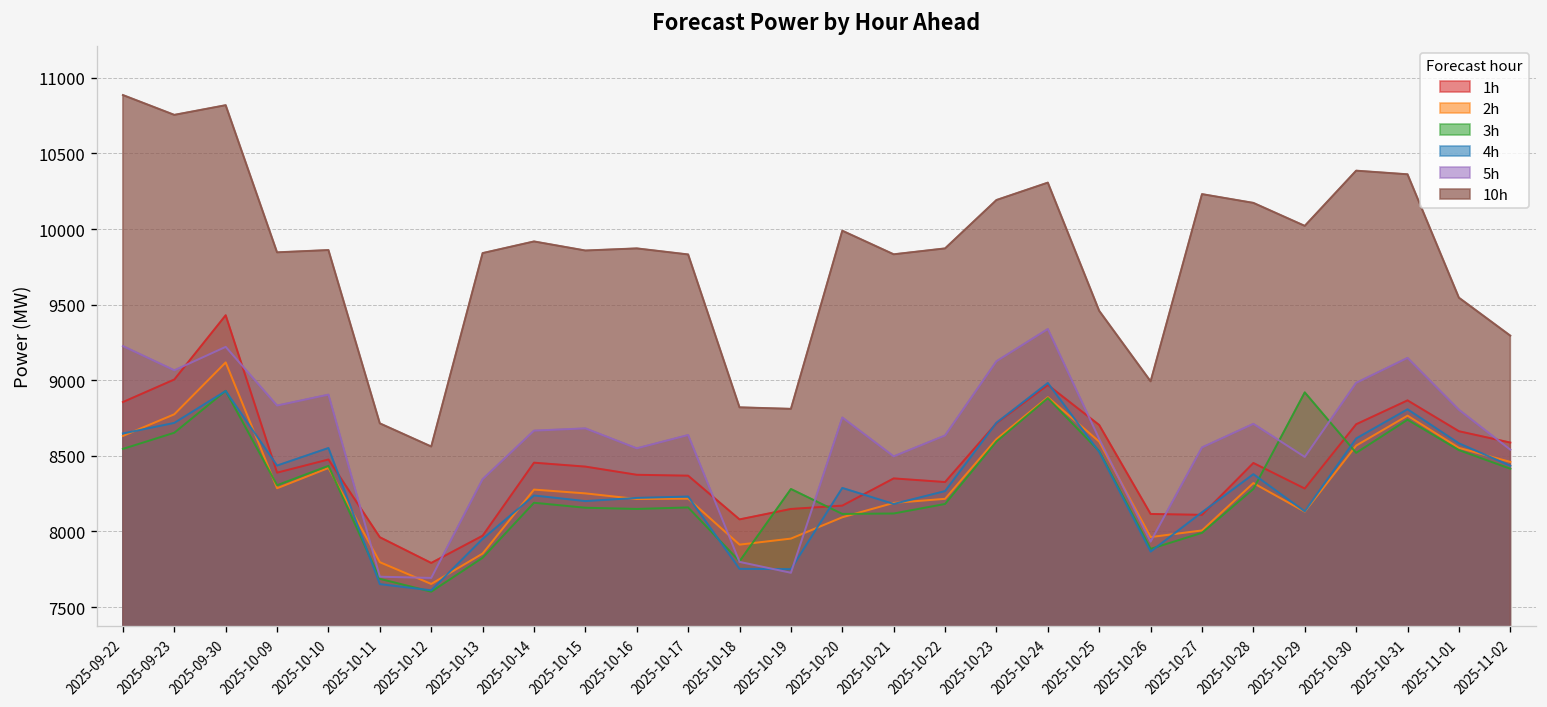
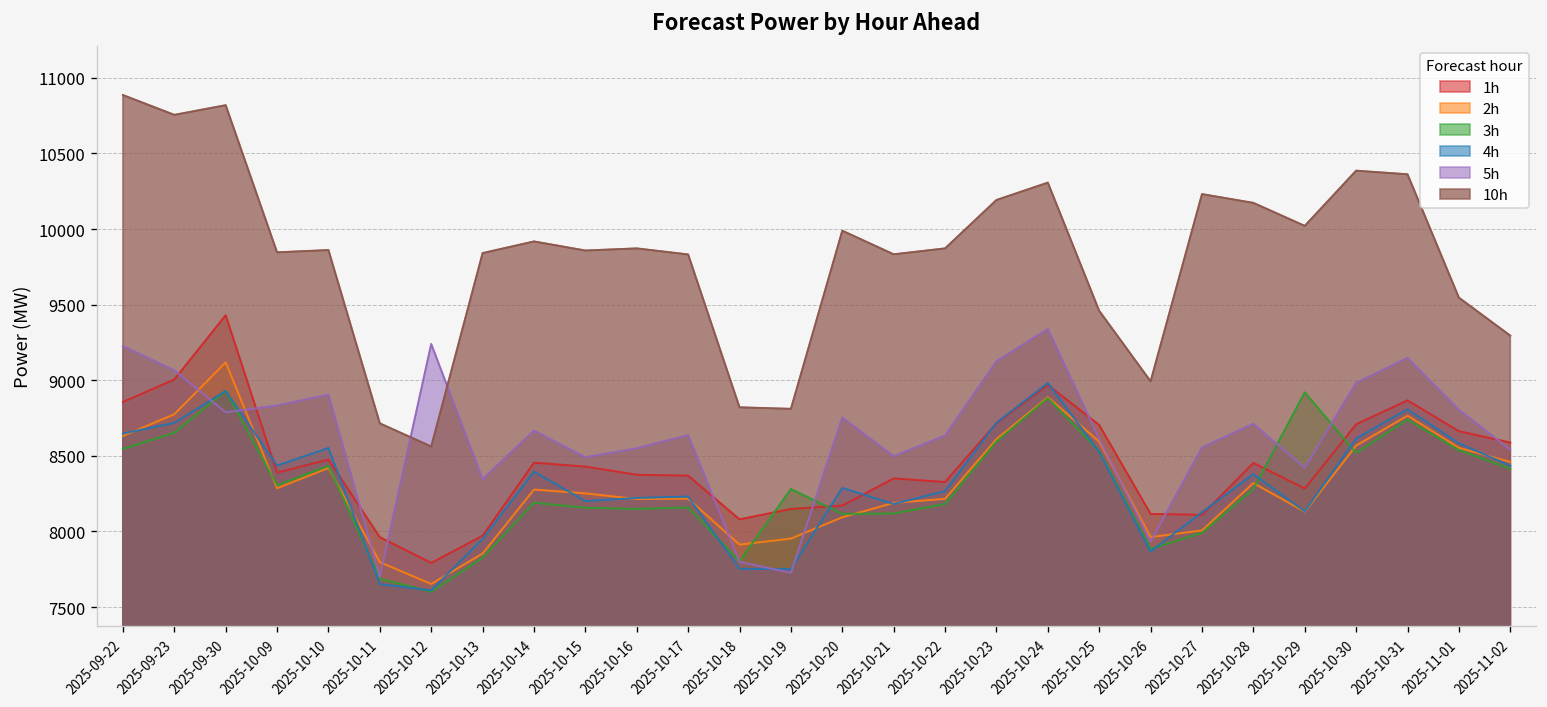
5h, 2025-09-30: 9220 -> 8790
5h, 2025-10-12: 7690 -> 9240
4h, 2025-10-14: 8240 -> 8400
5h, 2025-10-15: 8680 -> 8490
5h, 2025-10-29: 8490 -> 8420
